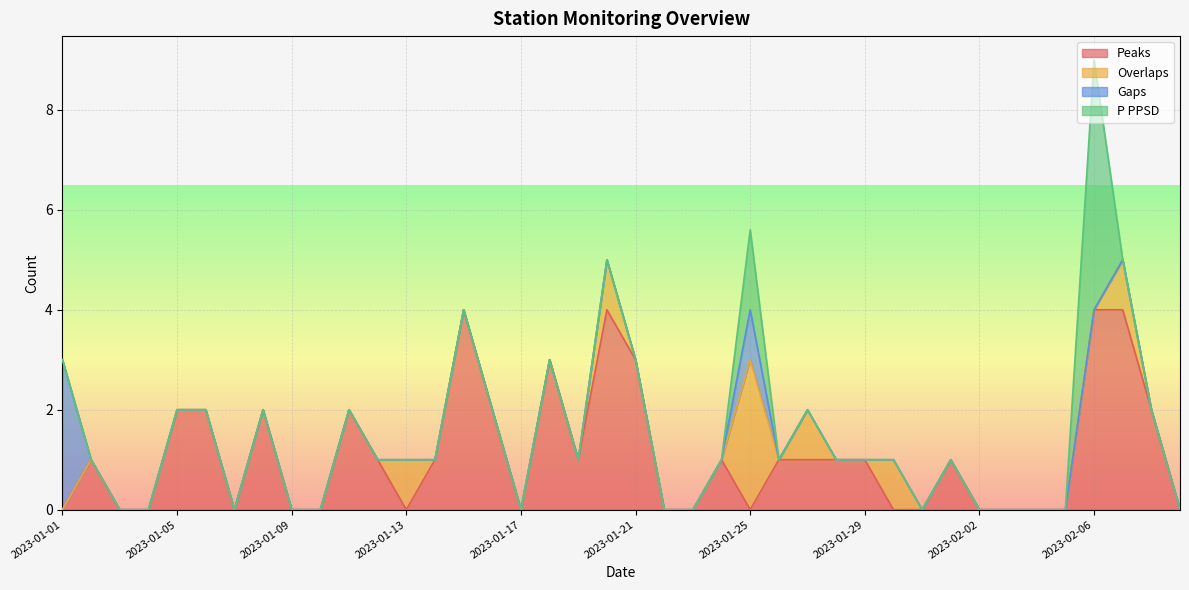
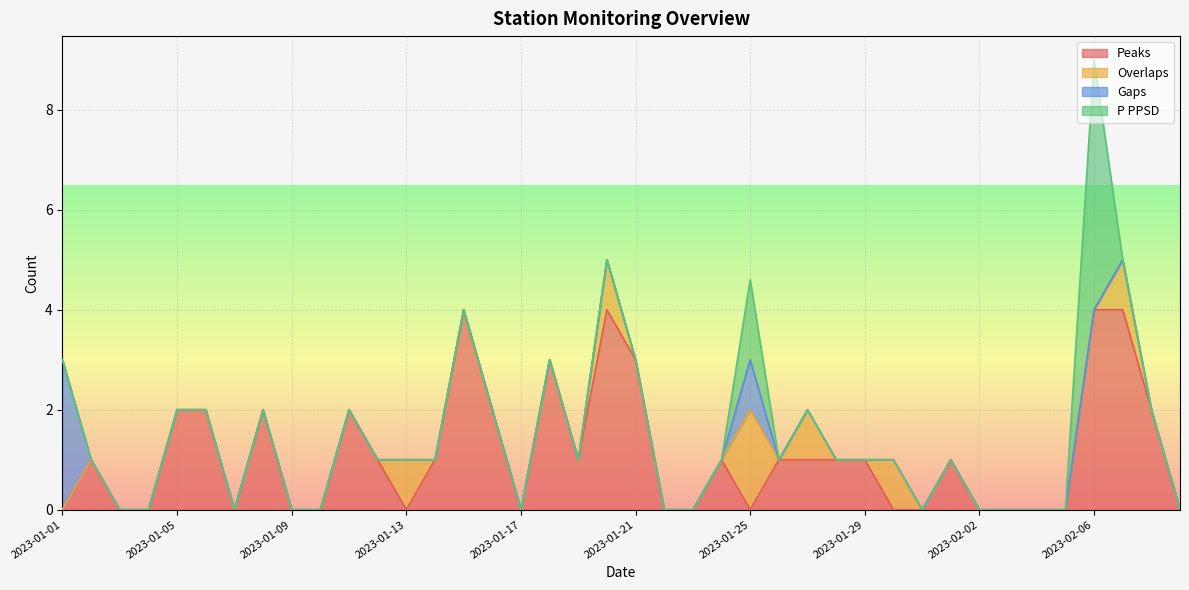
Overlaps, 2023-01-25: 3 -> 2
